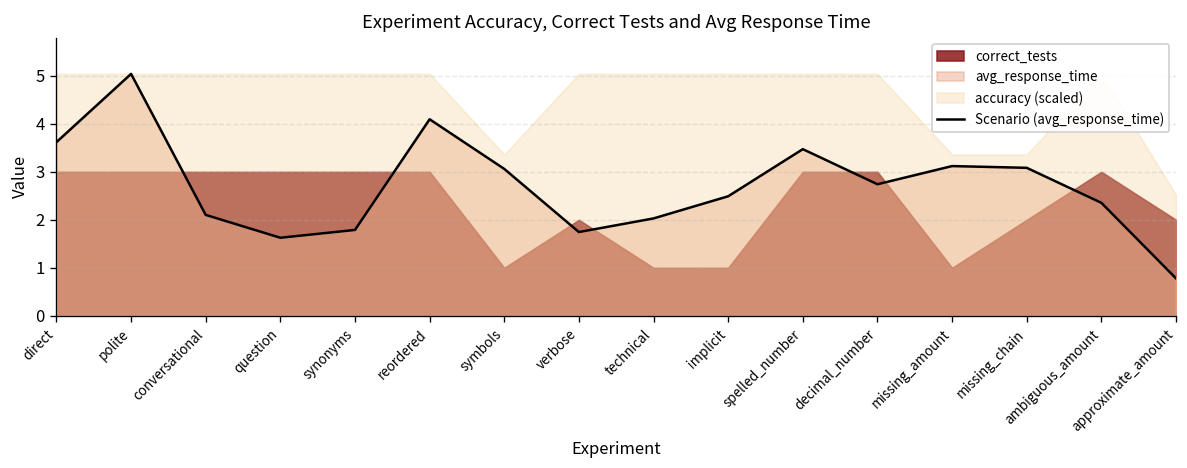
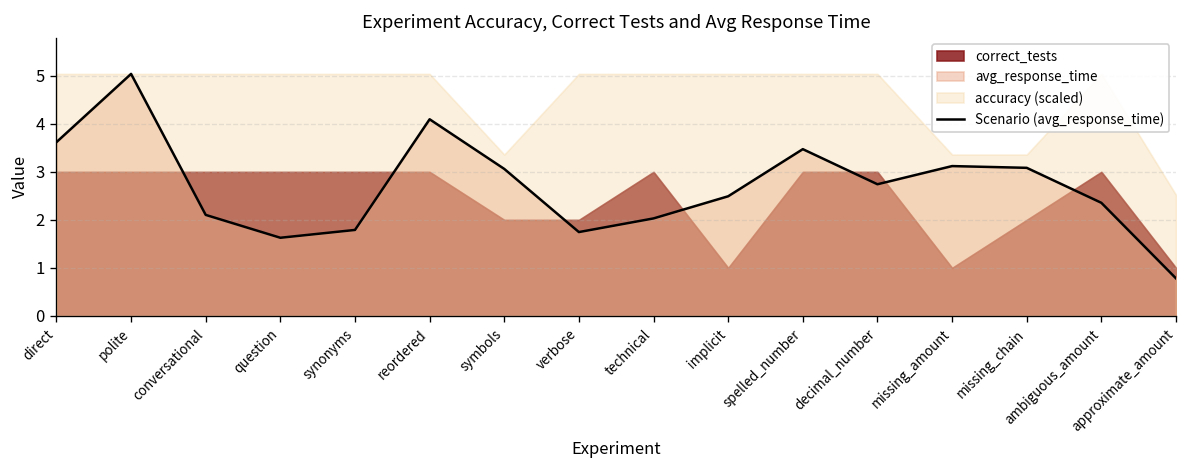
correct_tests, symbols: 1 -> 2
correct_tests, technical: 1 -> 3
correct_tests, approximate_amount: 2 -> 1
